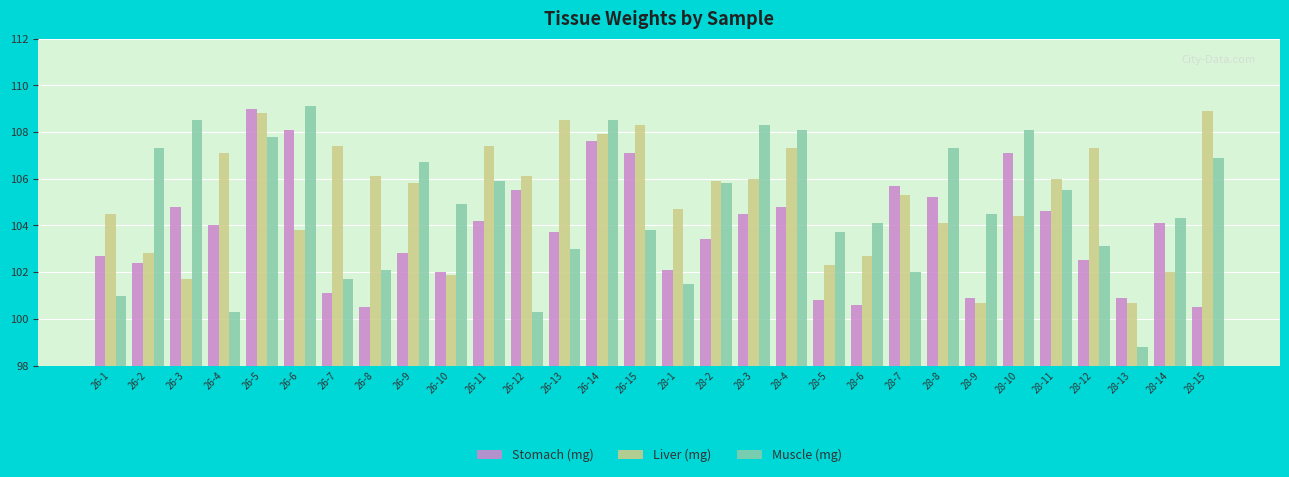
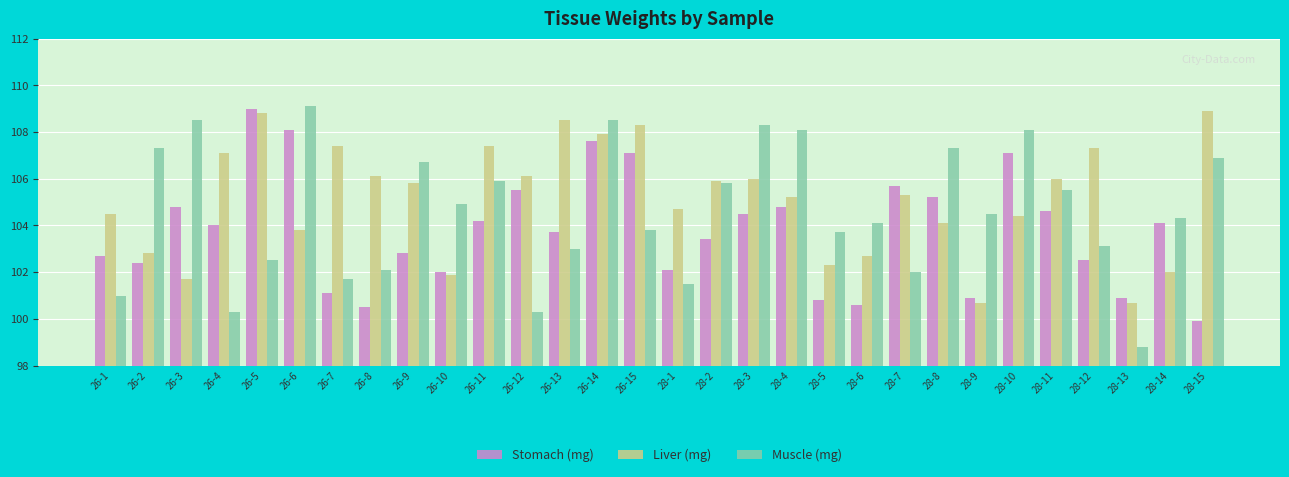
Muscle (mg), 26-5: 107.8 -> 102.5
Liver (mg), 28-4: 107.3 -> 105.2
Stomach (mg), 28-15: 100.5 -> 99.9
